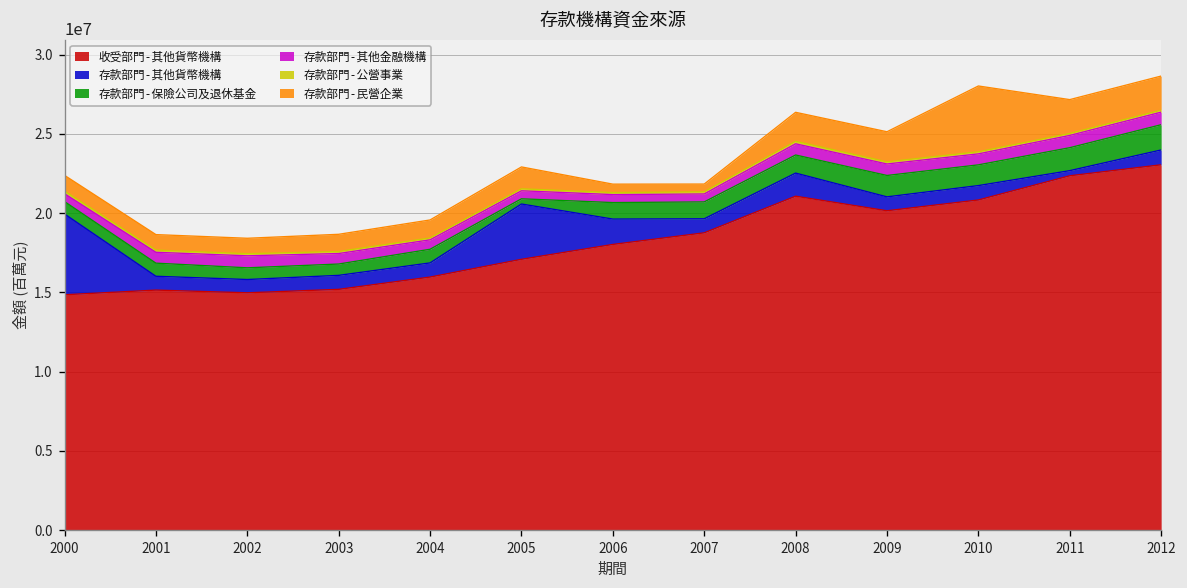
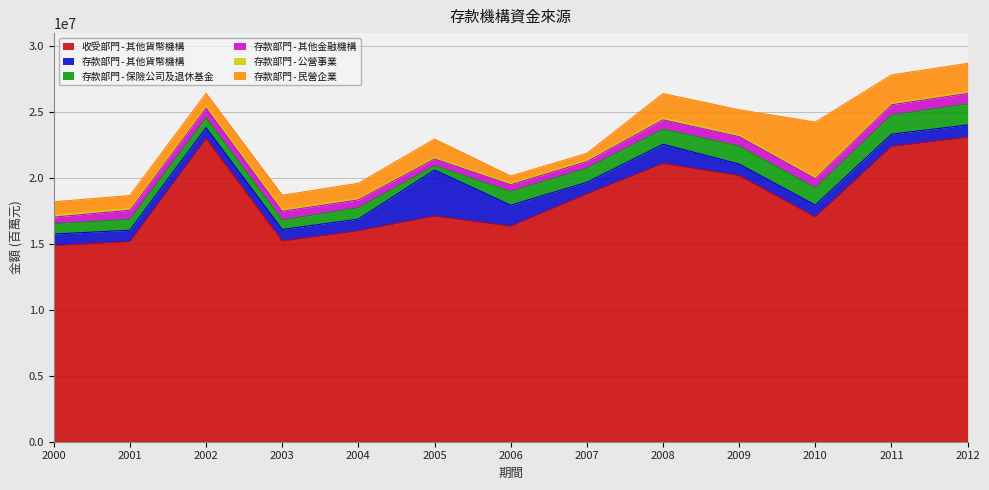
存款部門-其他貨幣機構, 2000: 5100000 -> 900000
收受部門-其他貨幣機構, 2002: 15000000 -> 22900000
收受部門-其他貨幣機構, 2006: 18000000 -> 16300000
收受部門-其他貨幣機構, 2010: 20800000 -> 17000000
存款部門-其他貨幣機構, 2011: 300000 -> 900000
